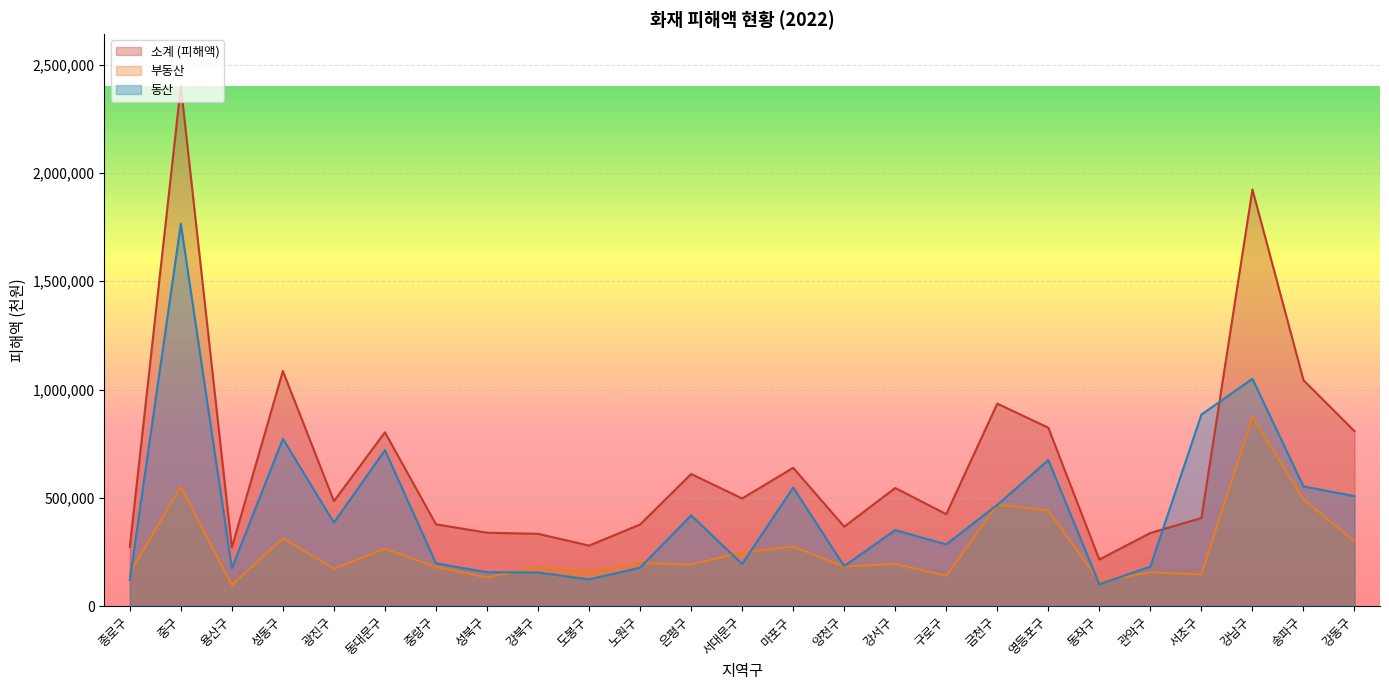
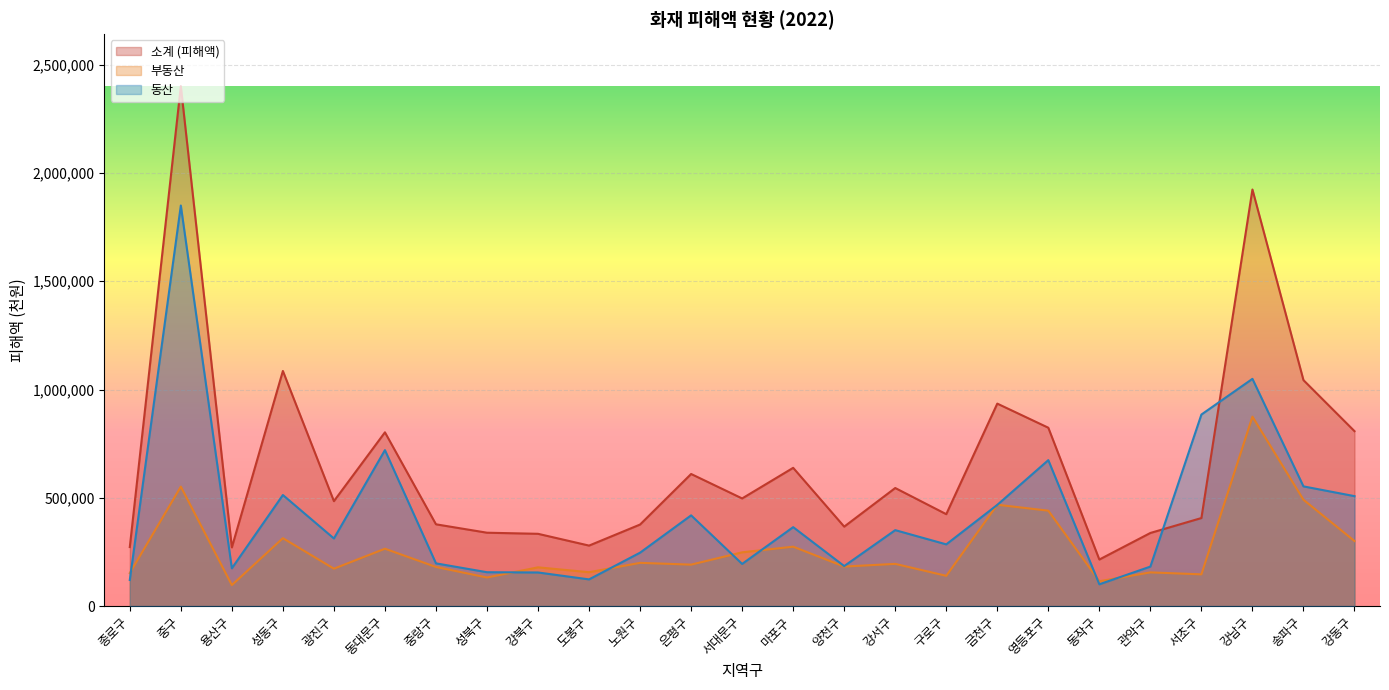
동산, 중구: 1,770,000 -> 1,850,000
동산, 성동구: 770,000 -> 510,000
동산, 광진구: 380,000 -> 310,000
동산, 노원구: 180,000 -> 250,000
동산, 마포구: 550,000 -> 360,000
